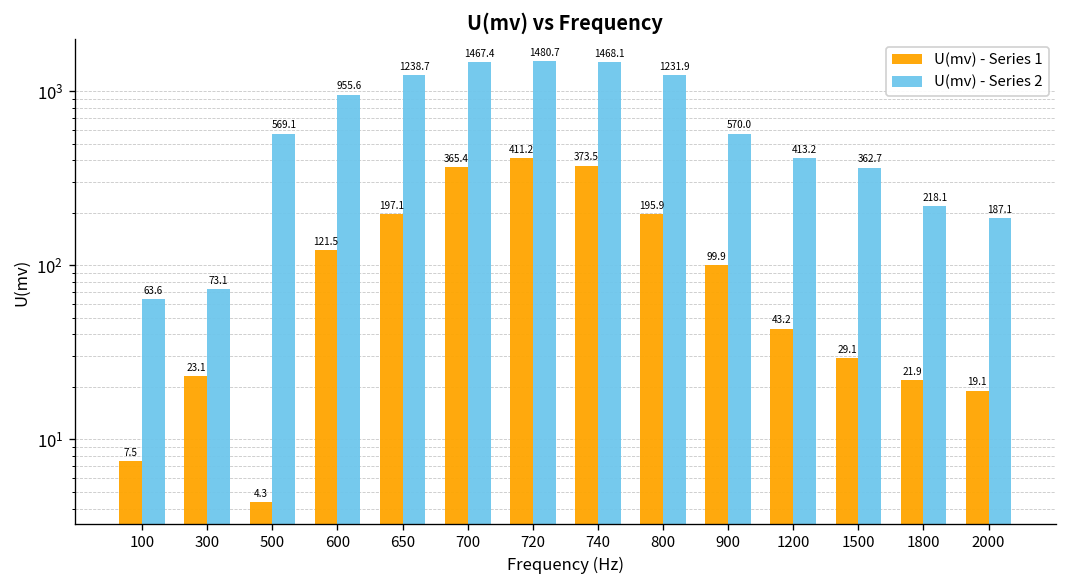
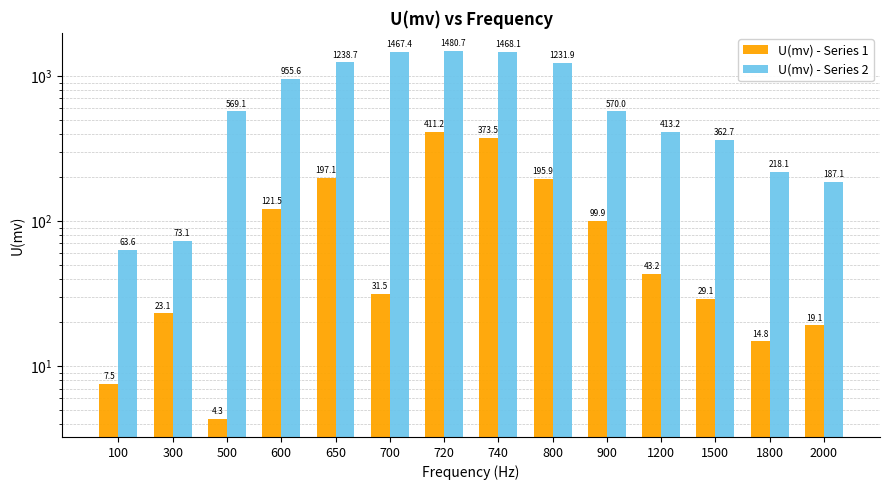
U(mv) - Series 1, 700: 365.4 -> 31.5
U(mv) - Series 1, 1800: 21.9 -> 14.8
